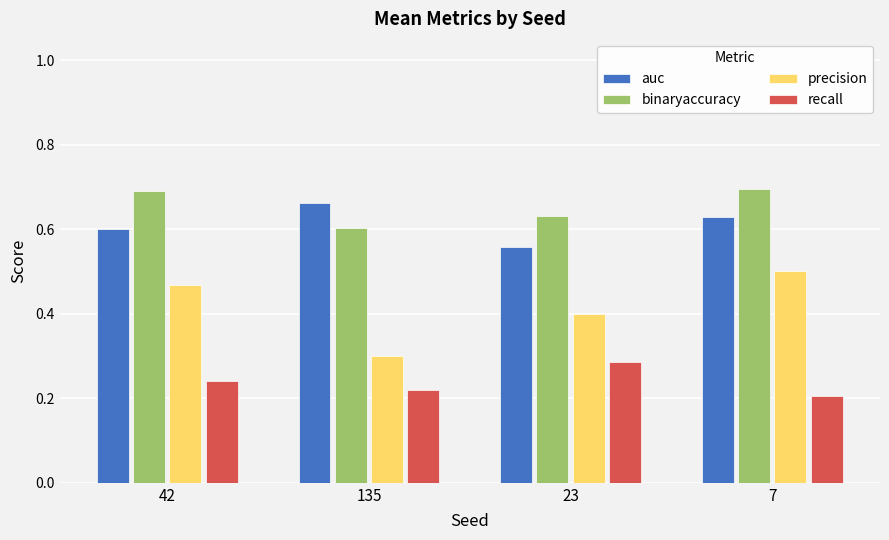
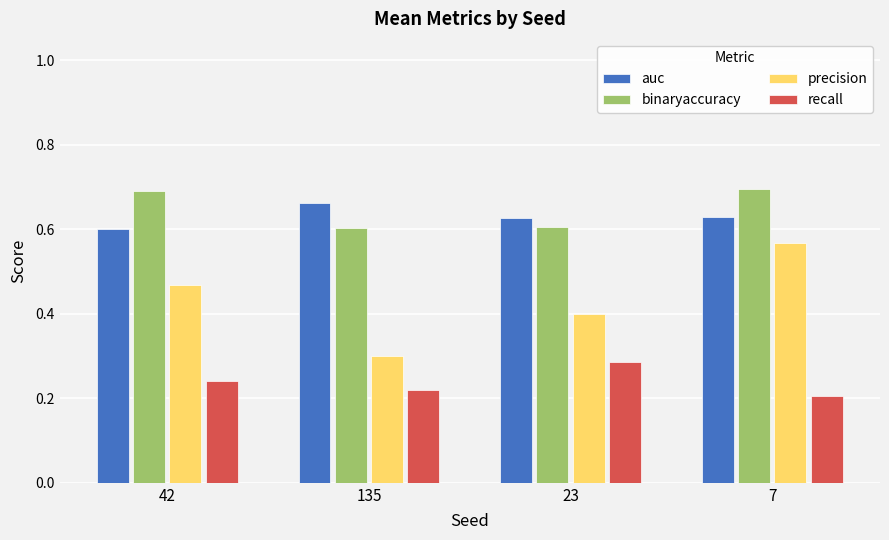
auc, 23: 0.56 -> 0.63
binaryaccuracy, 23: 0.63 -> 0.61
precision, 7: 0.50 -> 0.57
